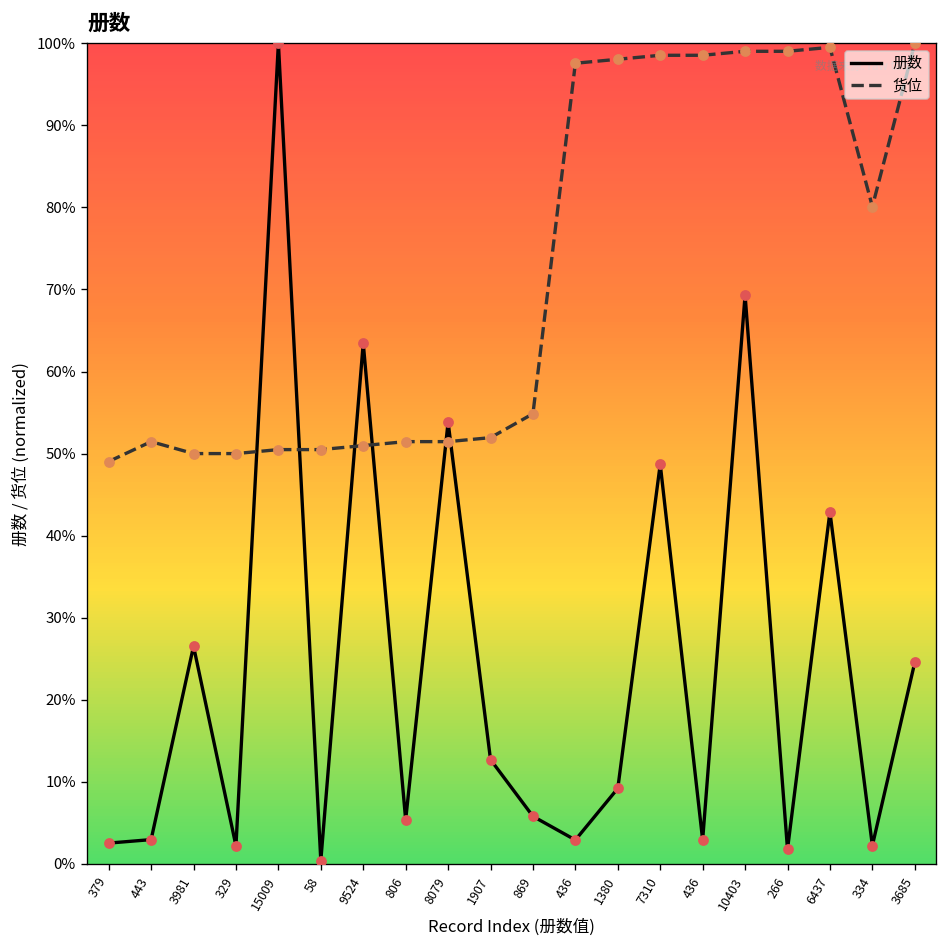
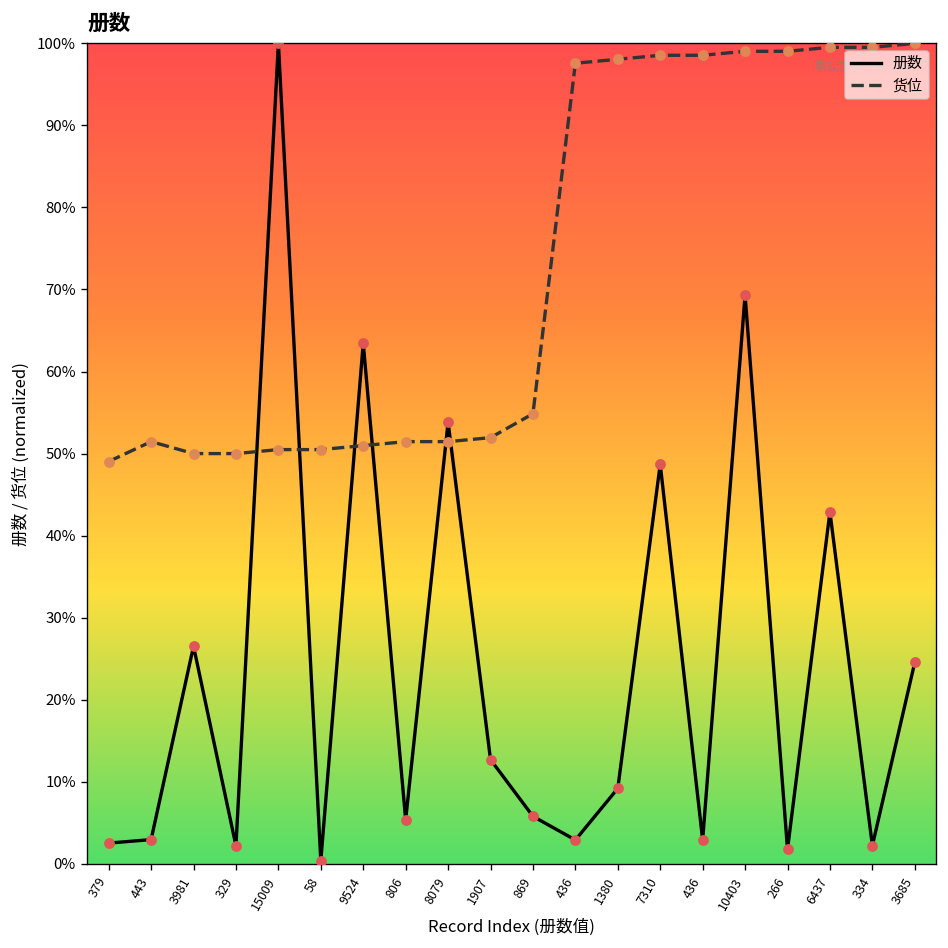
货位, 334: 80% -> 100%
